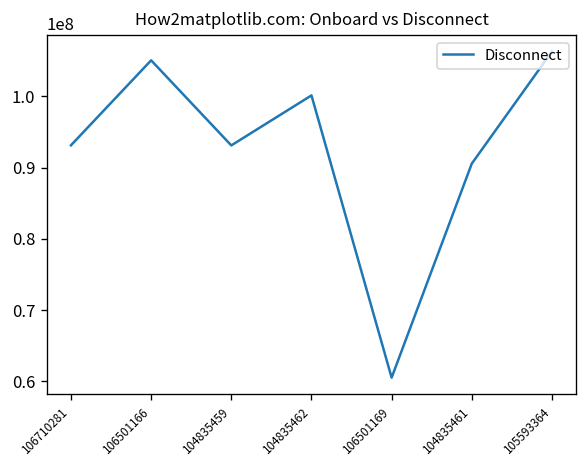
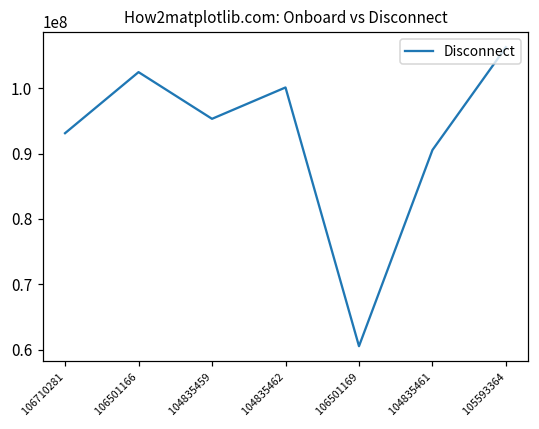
106501166: 105000000 -> 102000000
104835459: 93000000 -> 95000000
